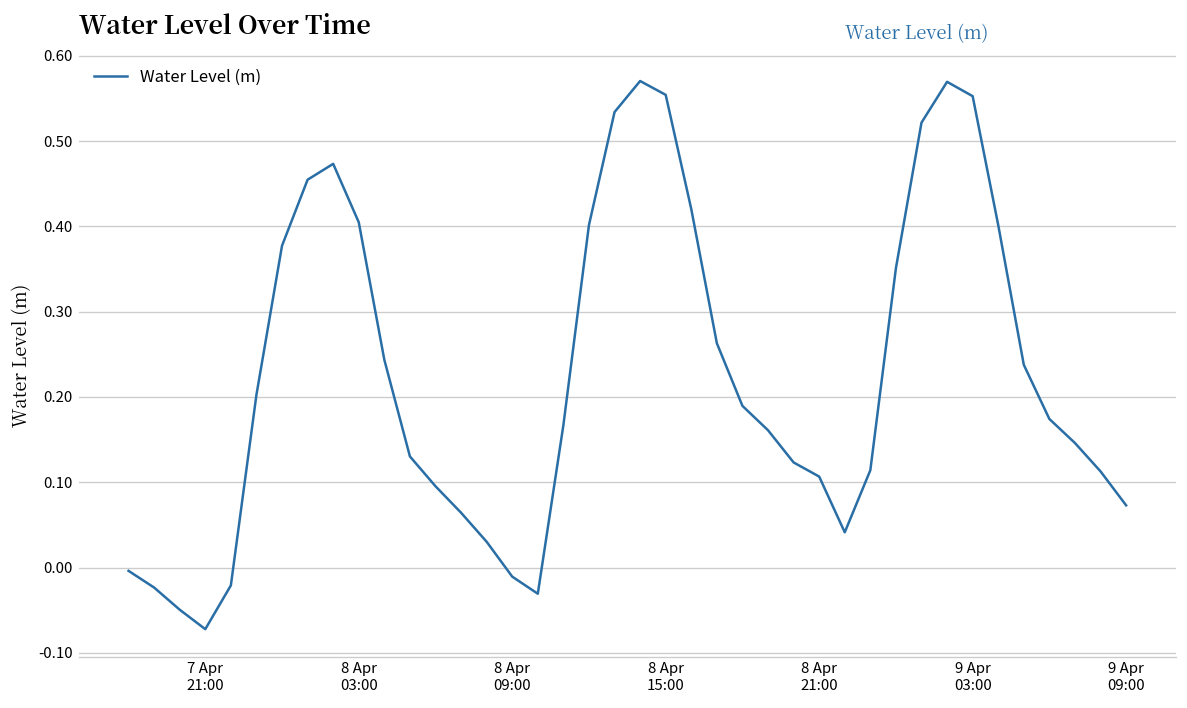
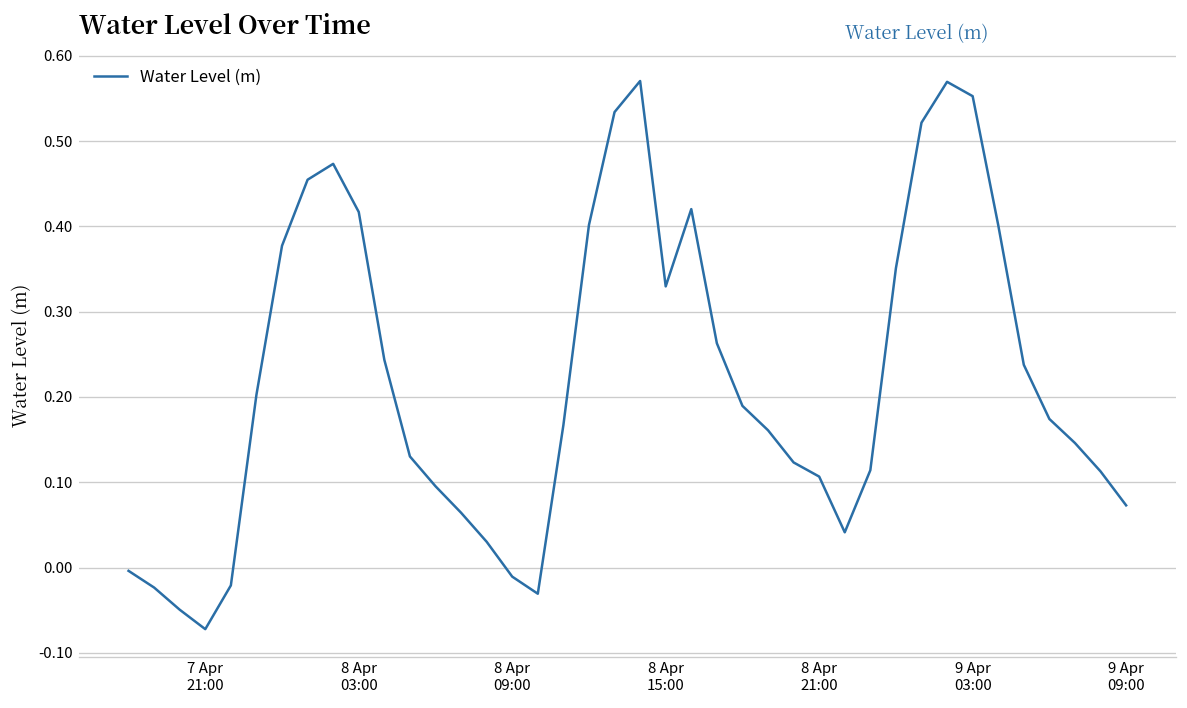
8 Apr 03:00: 0.40 -> 0.42
8 Apr 15:00: 0.55 -> 0.33
